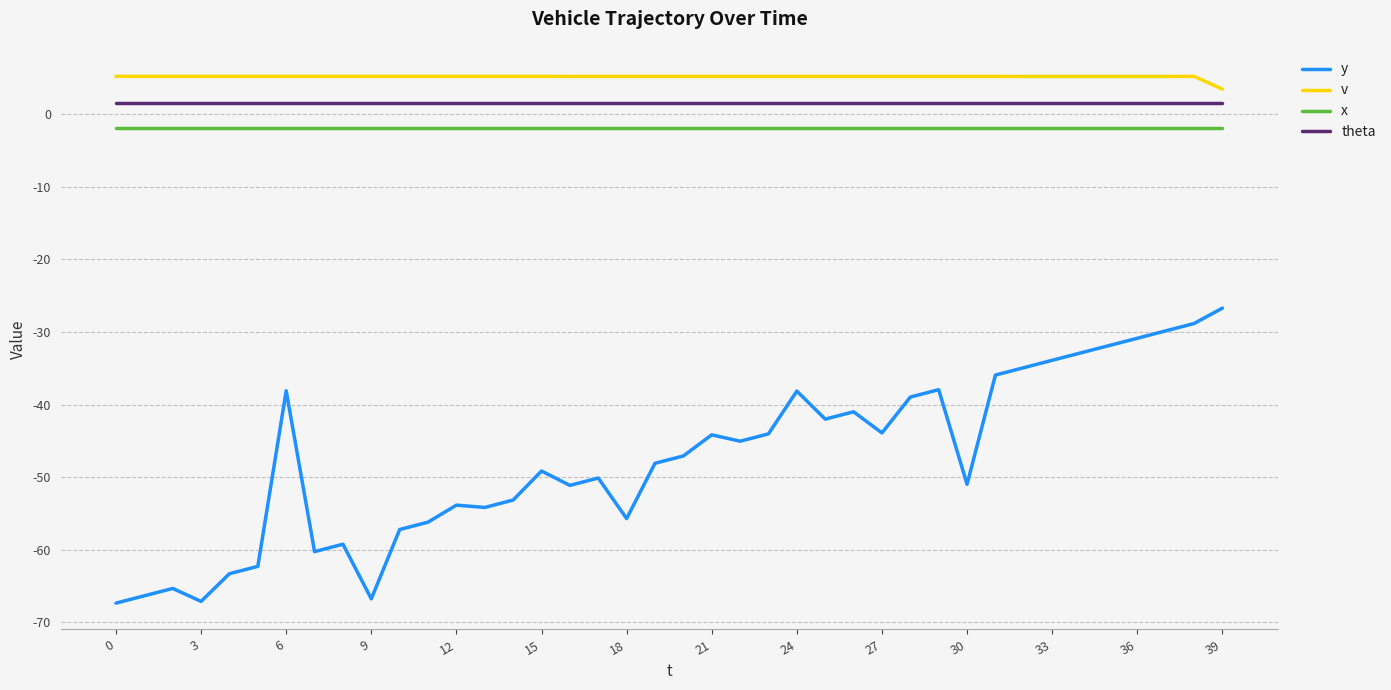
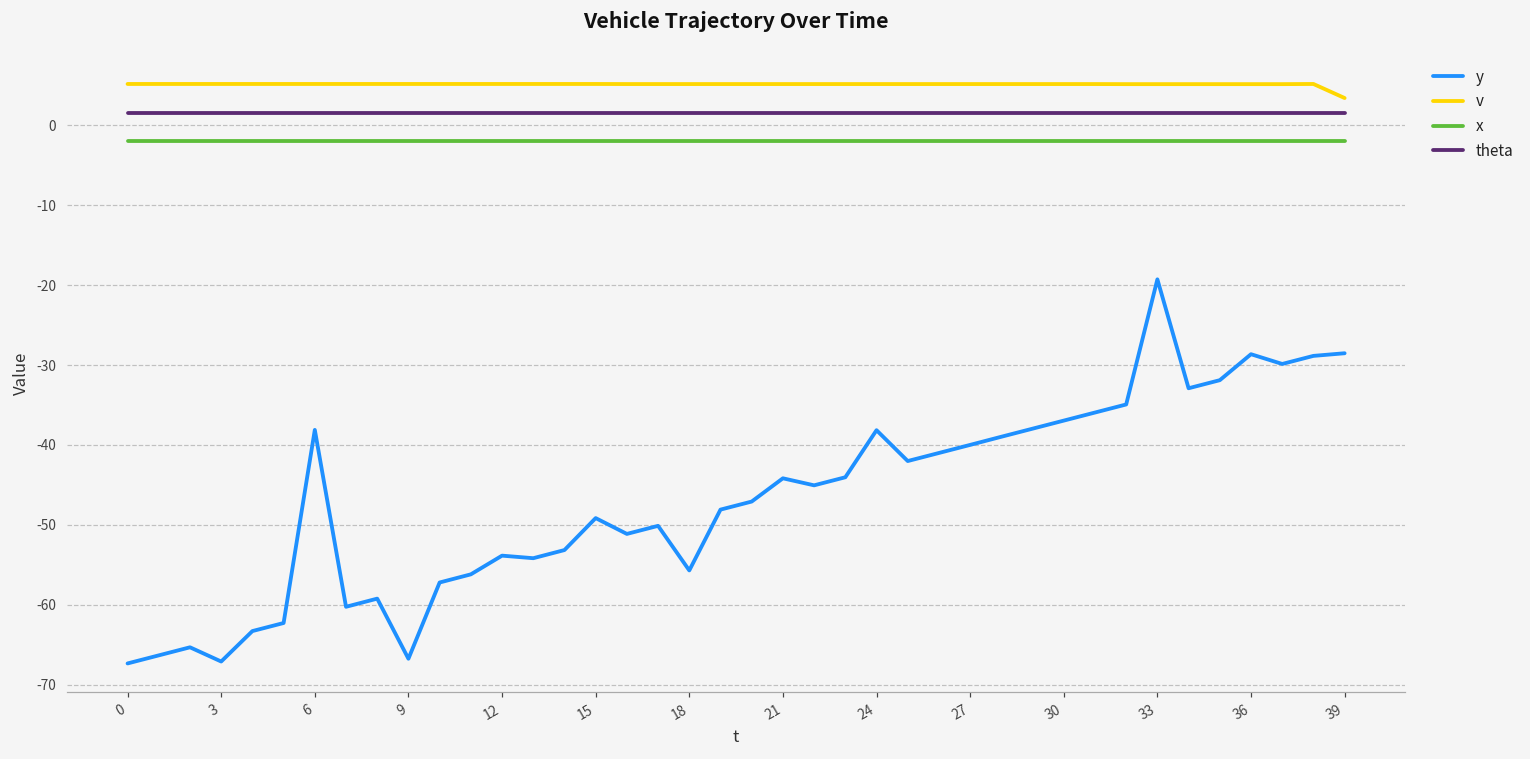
y, 27: -44 -> -40
y, 30: -51 -> -37
y, 33: -34 -> -19
y, 36: -31 -> -29
y, 39: -27 -> -29
